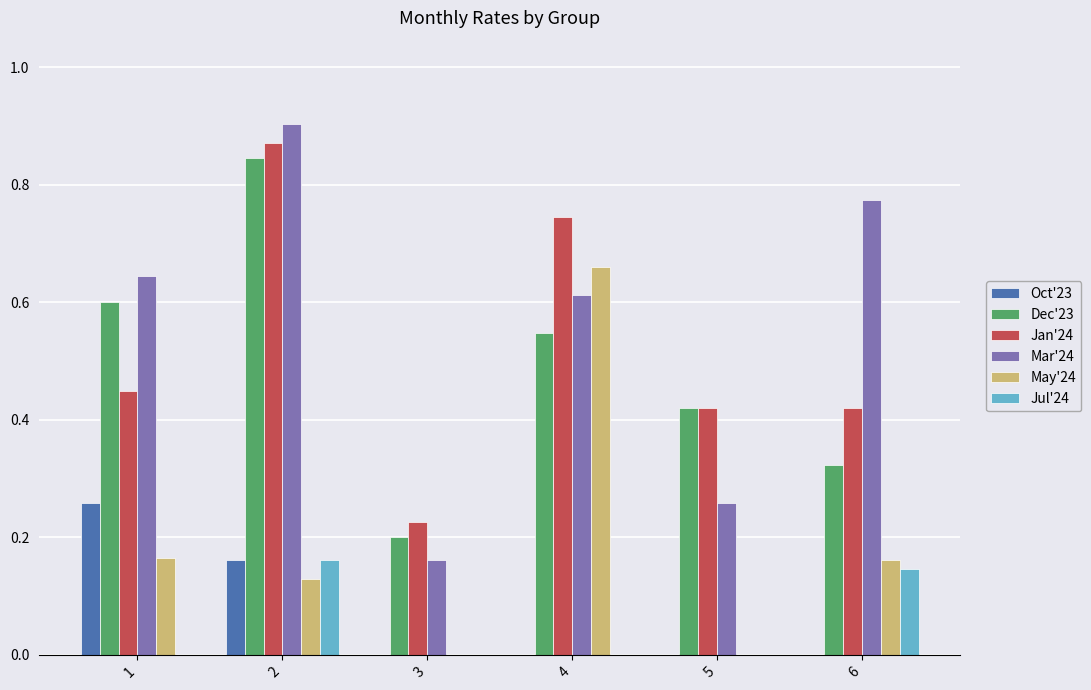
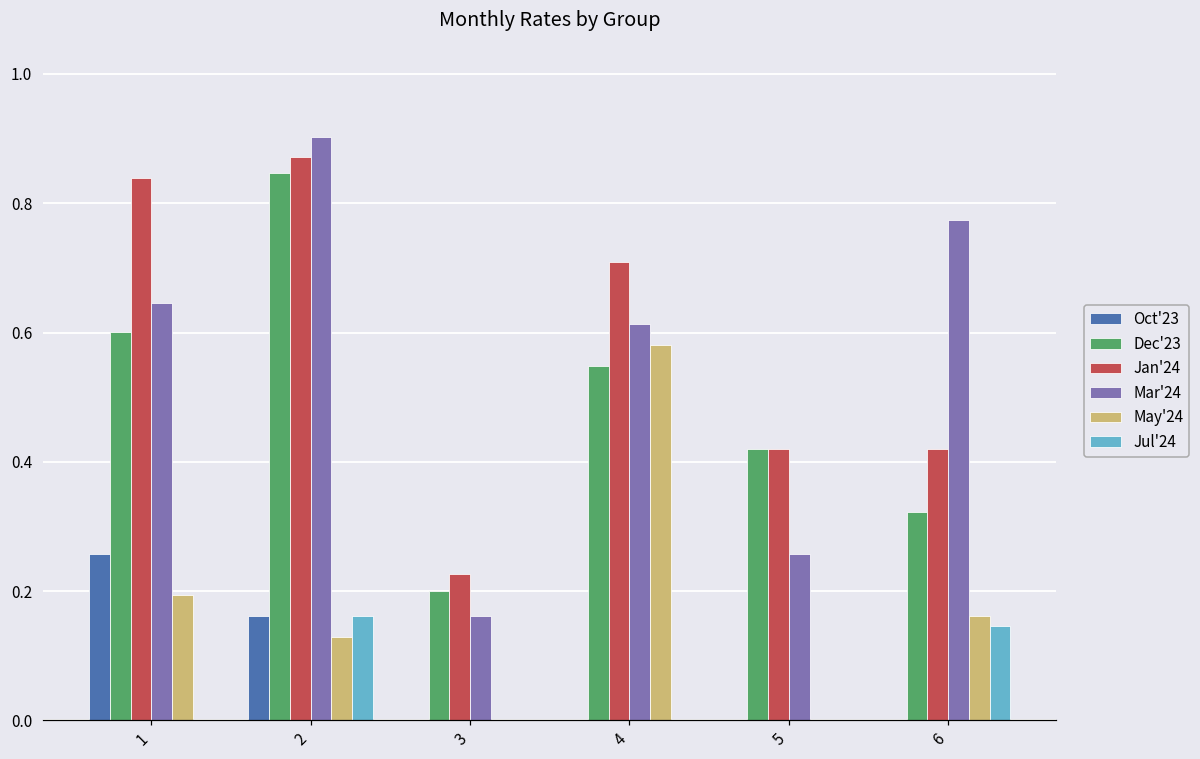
Jan'24, 1: 0.45 -> 0.84
May'24, 1: 0.17 -> 0.19
Jan'24, 4: 0.75 -> 0.71
May'24, 4: 0.66 -> 0.58
